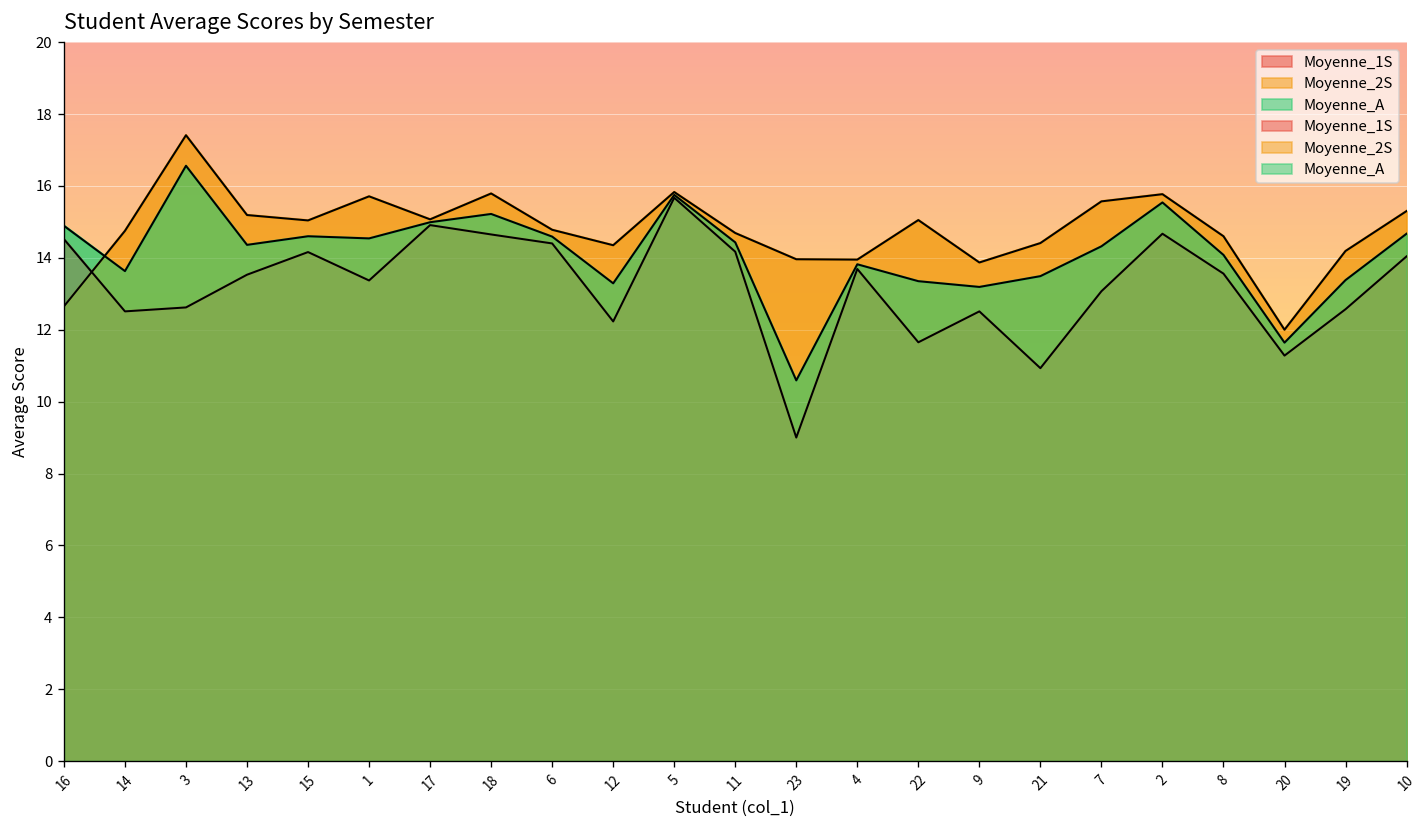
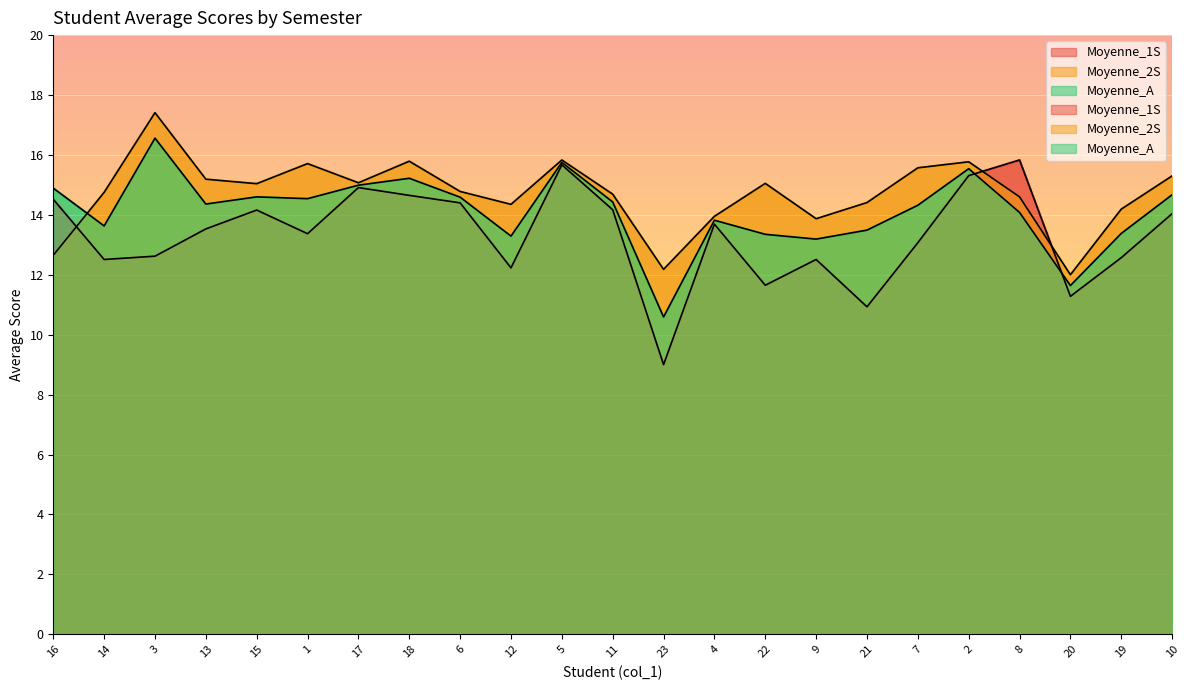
Moyenne_2S, 23: 14.0 -> 12.2
Moyenne_1S, 2: 14.7 -> 15.3
Moyenne_1S, 8: 13.6 -> 15.8
